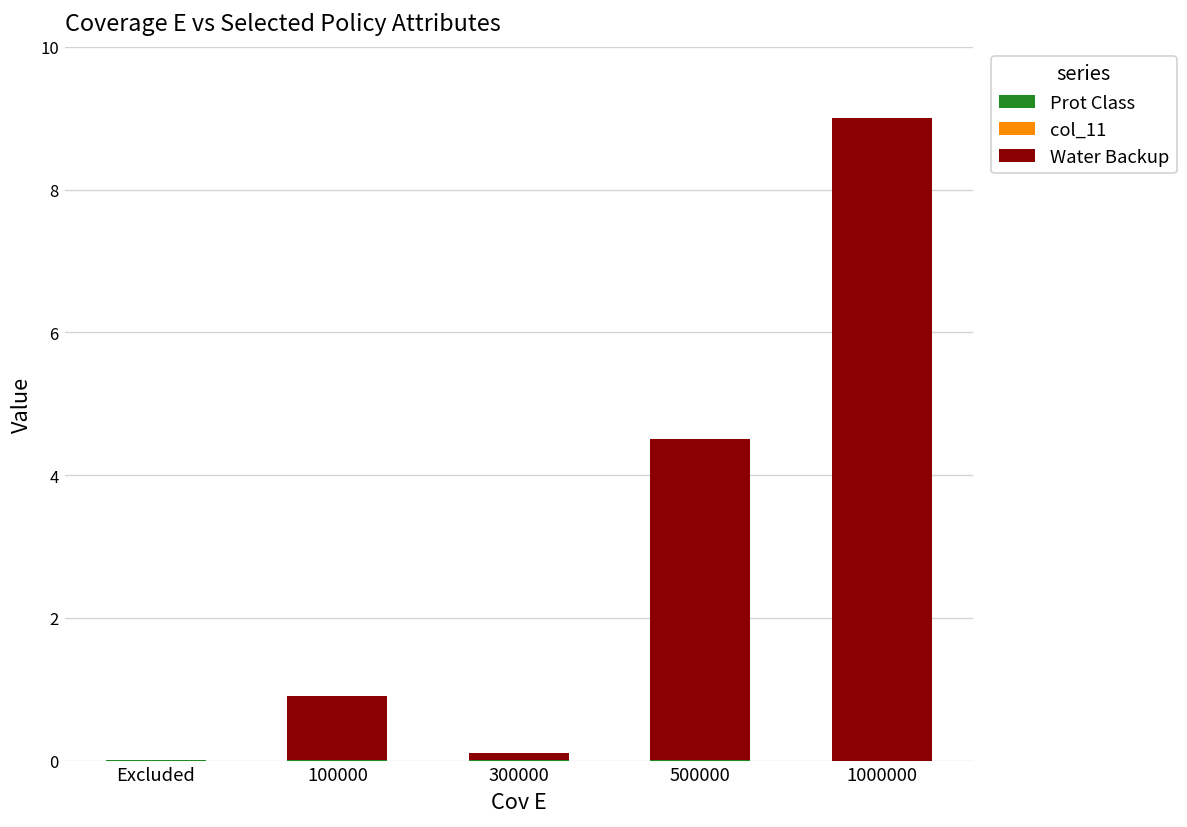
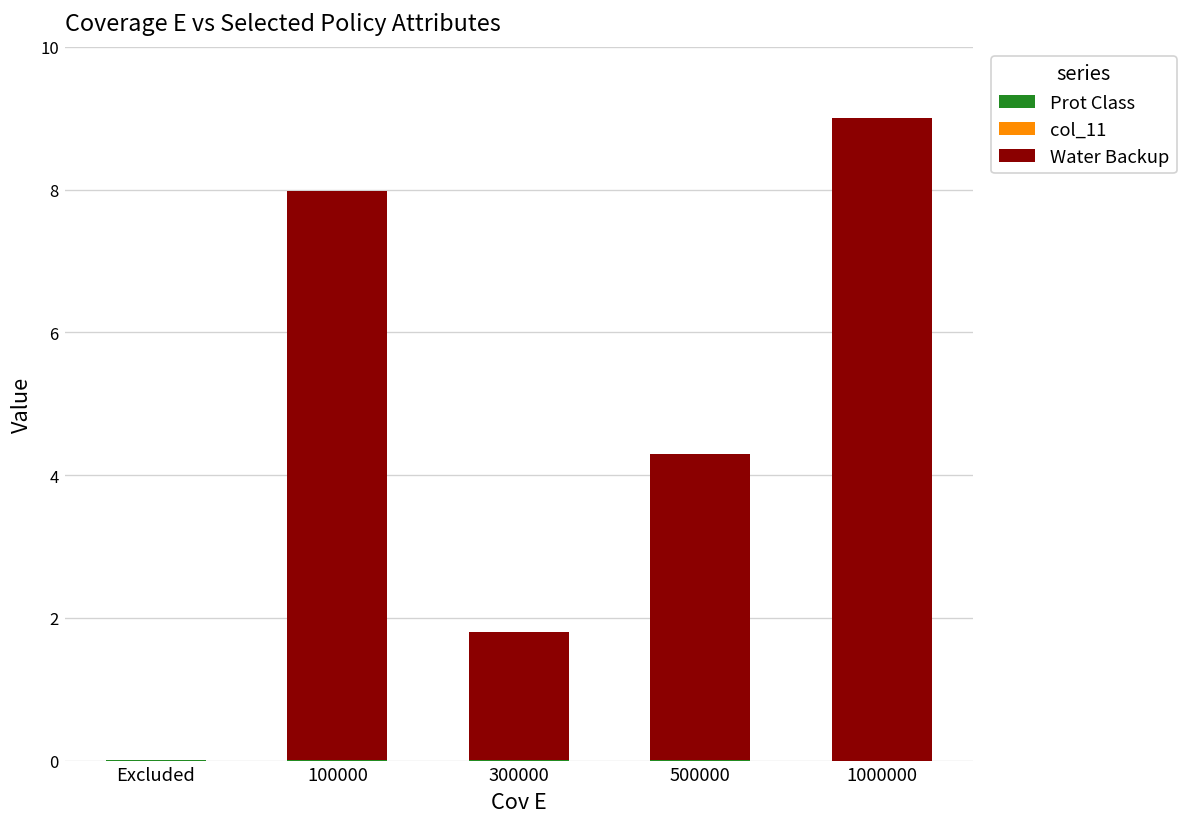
Water Backup, 100000: 0.9 -> 8.0
Water Backup, 300000: 0.1 -> 1.8
Water Backup, 500000: 4.5 -> 4.3
